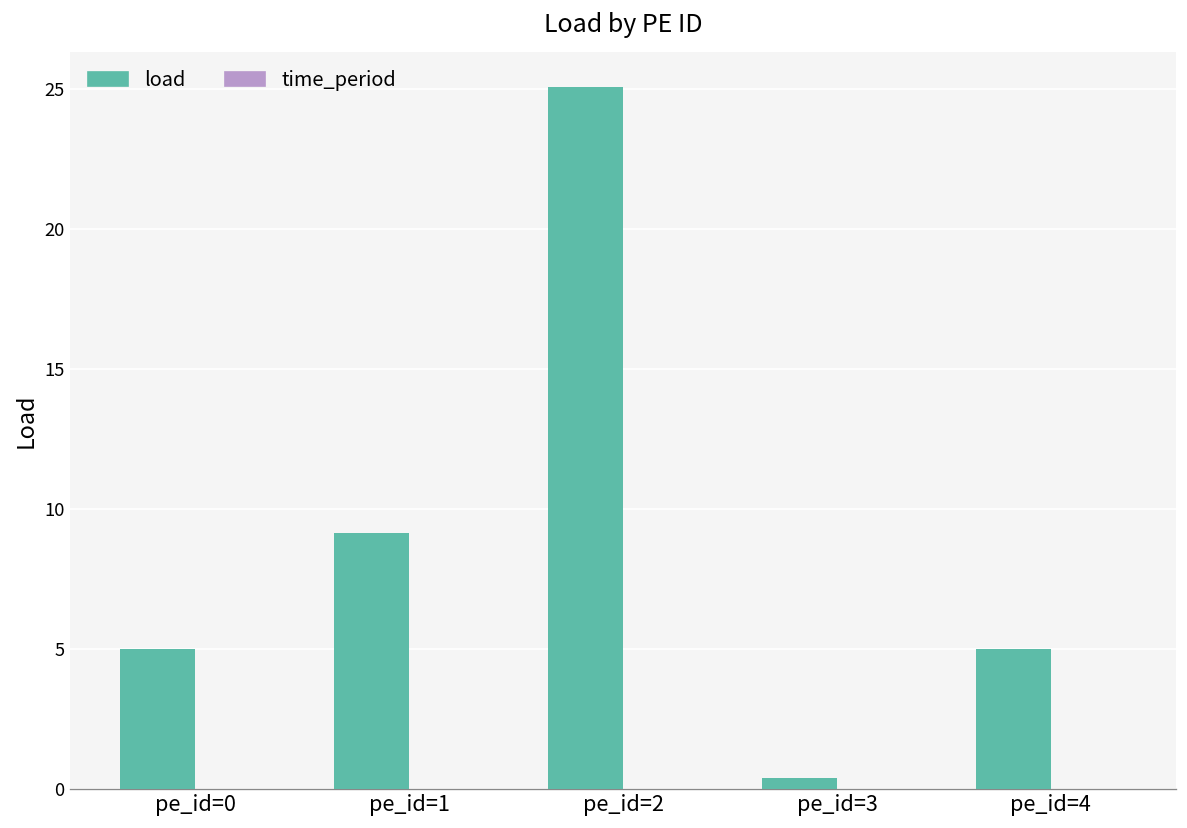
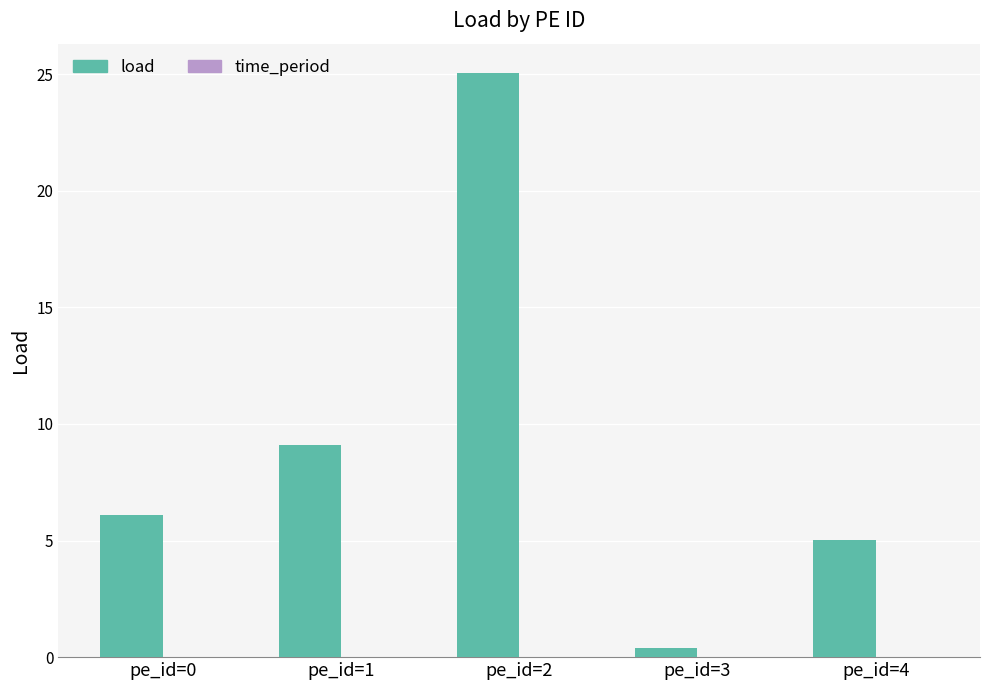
load, pe_id=0: 5.0 -> 6.1
